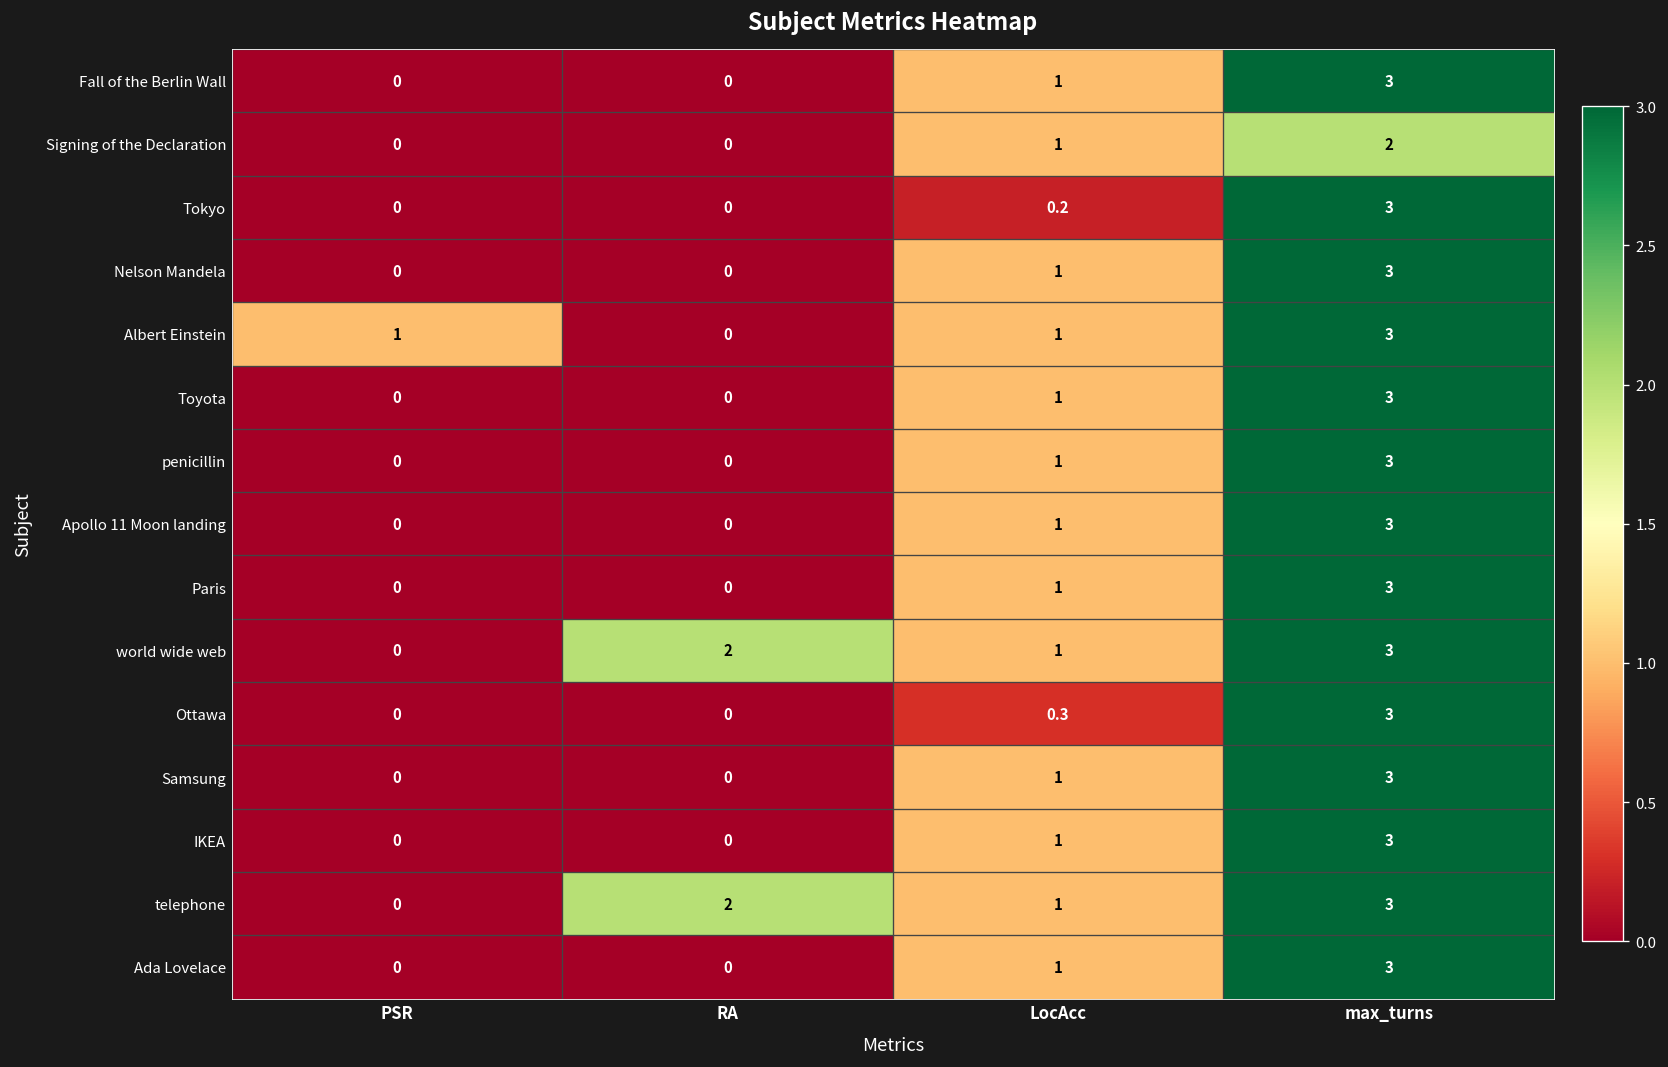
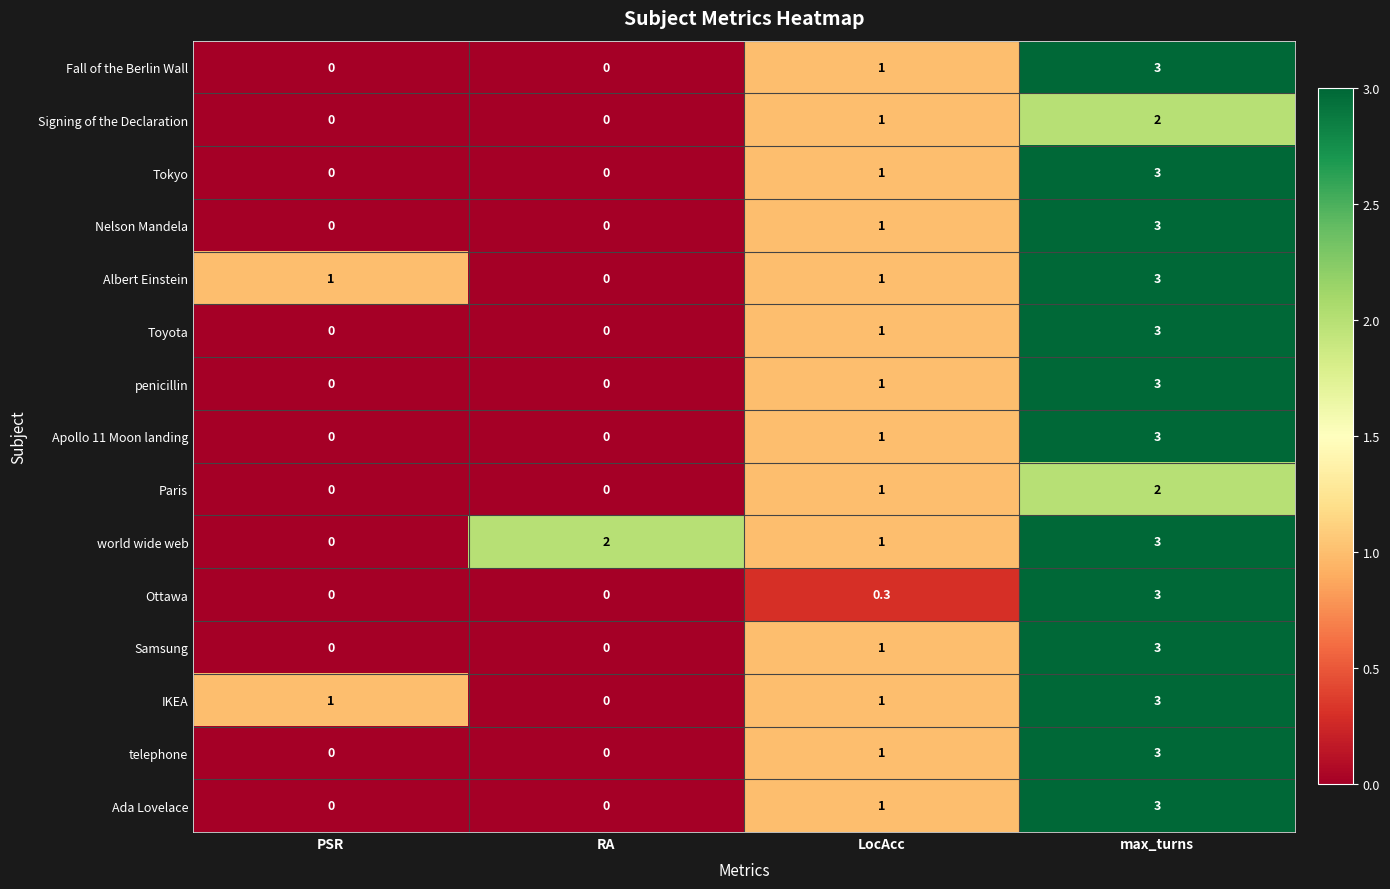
Tokyo, LocAcc: 0.2 -> 1
Paris, max_turns: 3 -> 2
IKEA, PSR: 0 -> 1
telephone, RA: 2 -> 0
